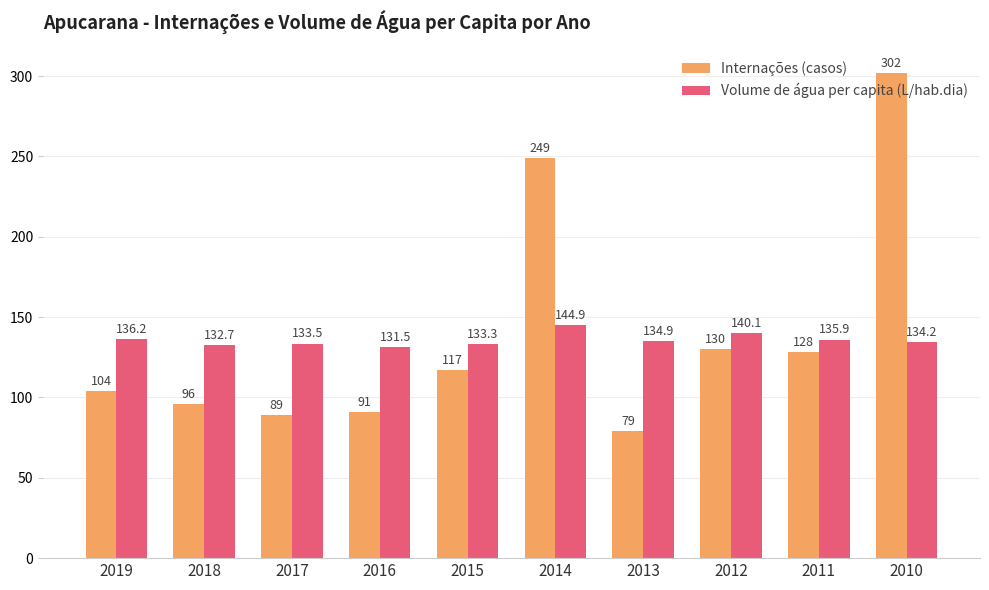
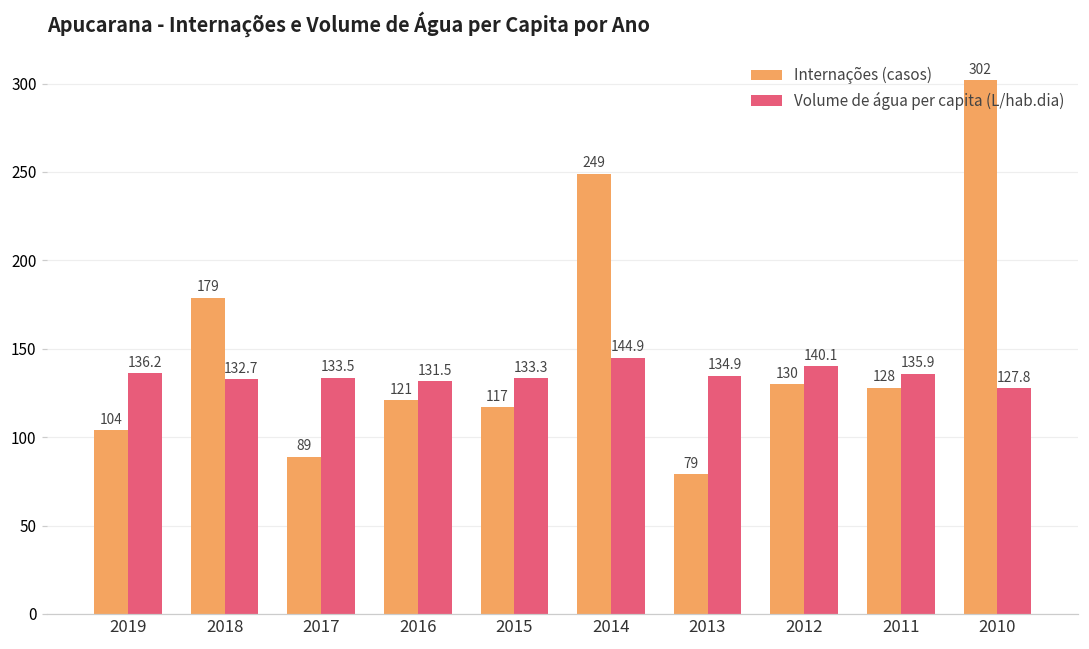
Internações (casos), 2018: 96 -> 179
Internações (casos), 2016: 91 -> 121
Volume de água per capita (L/hab.dia), 2010: 134.2 -> 127.8
